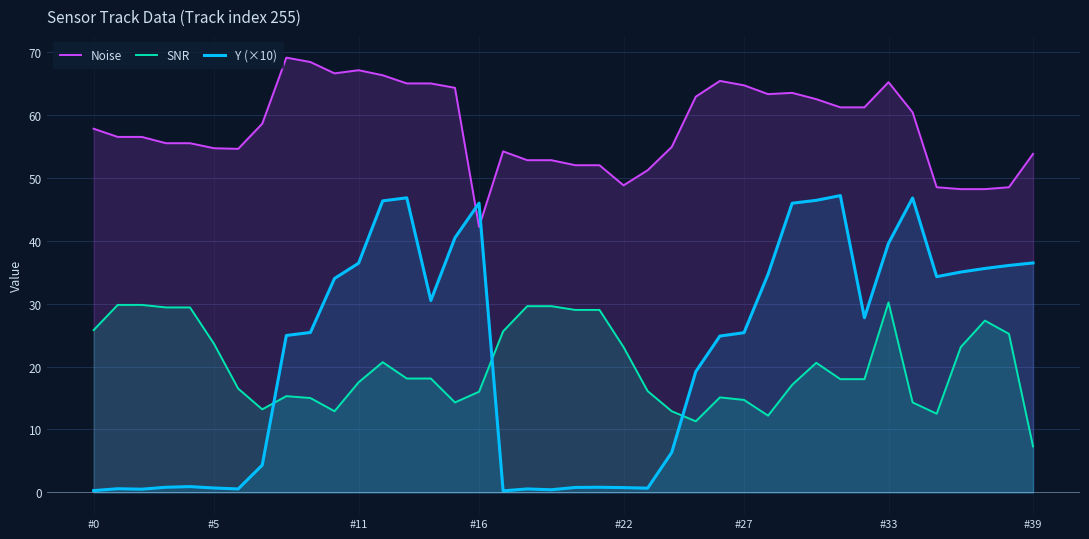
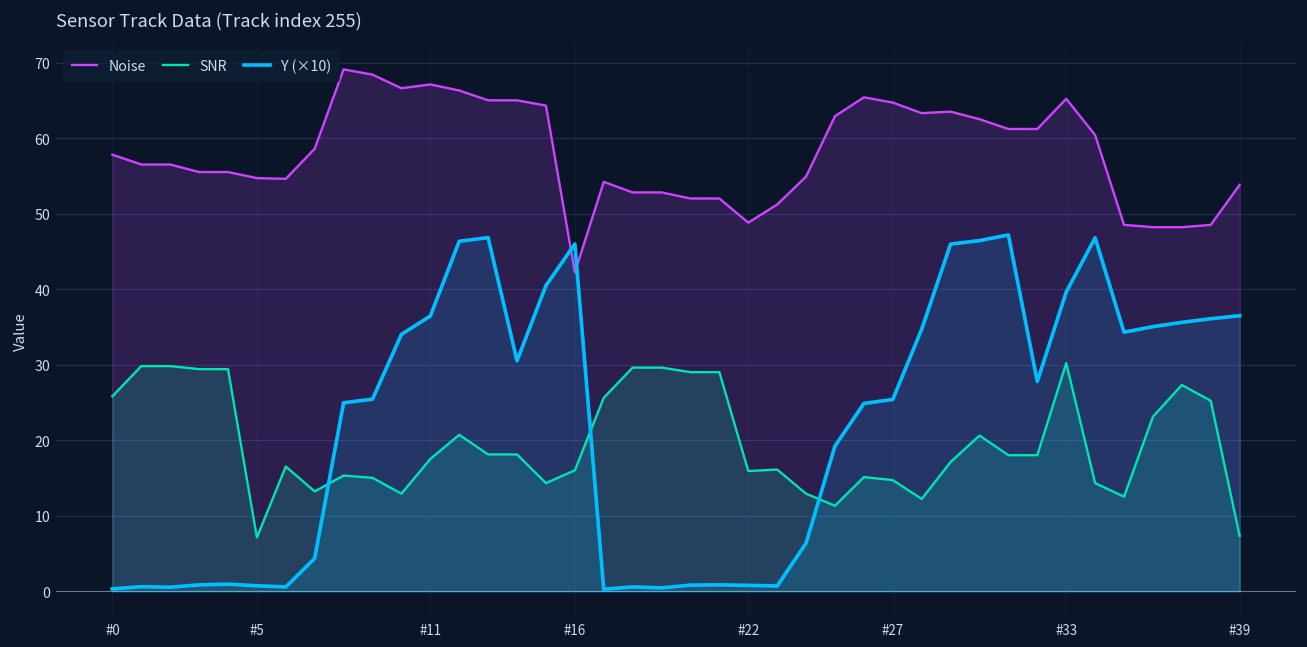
SNR, #5: 24 -> 7
SNR, #22: 23 -> 16
